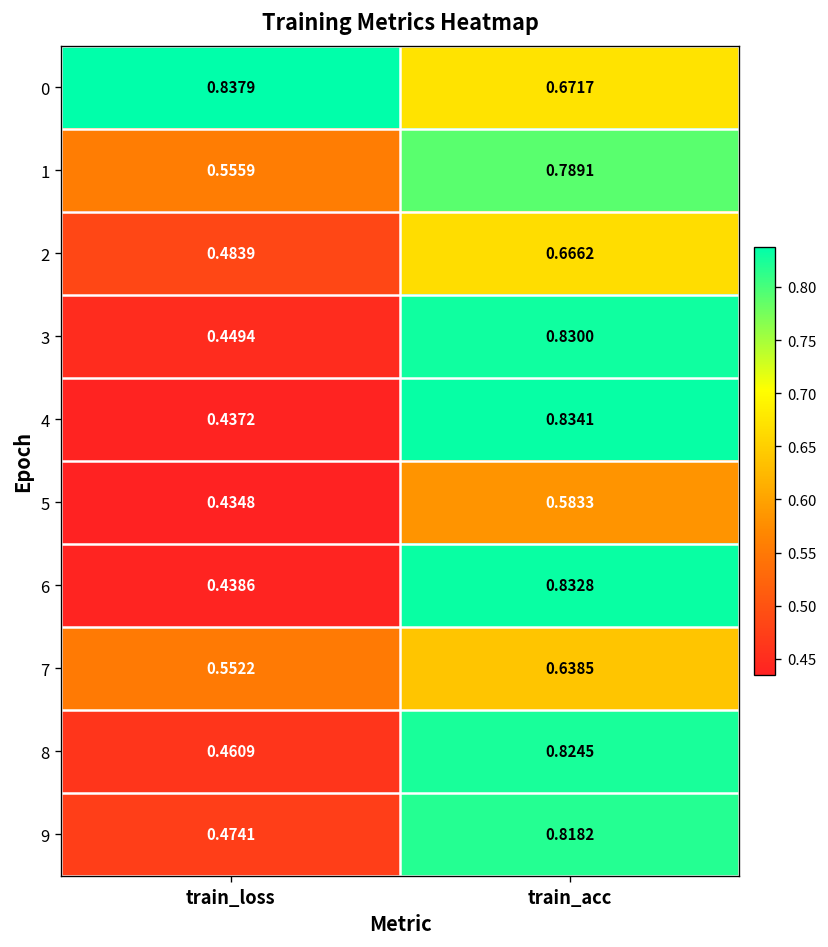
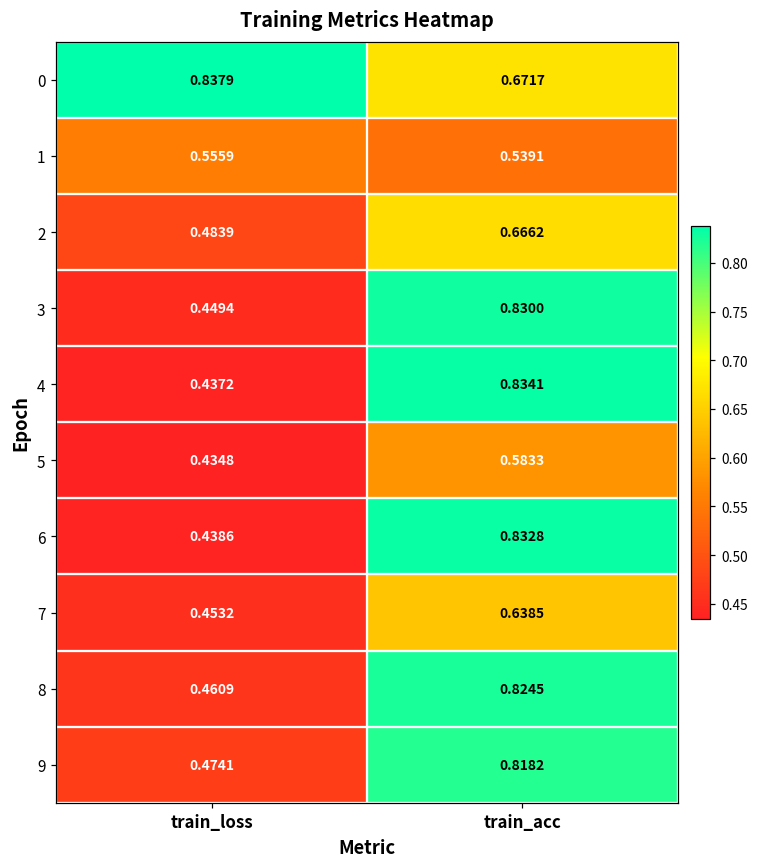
1, train_acc: 0.7891 -> 0.5391
7, train_loss: 0.5522 -> 0.4532
